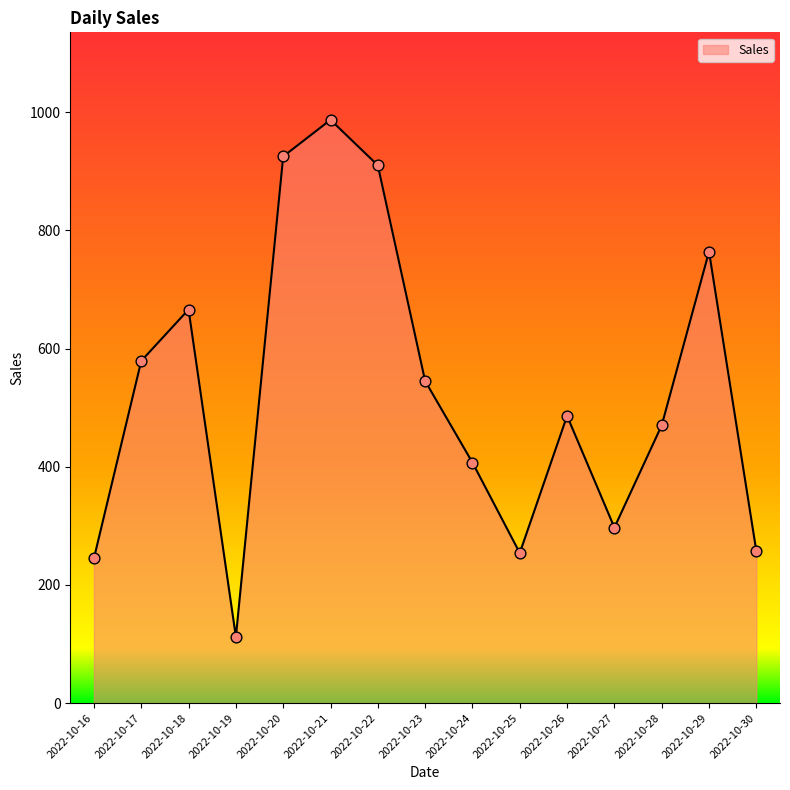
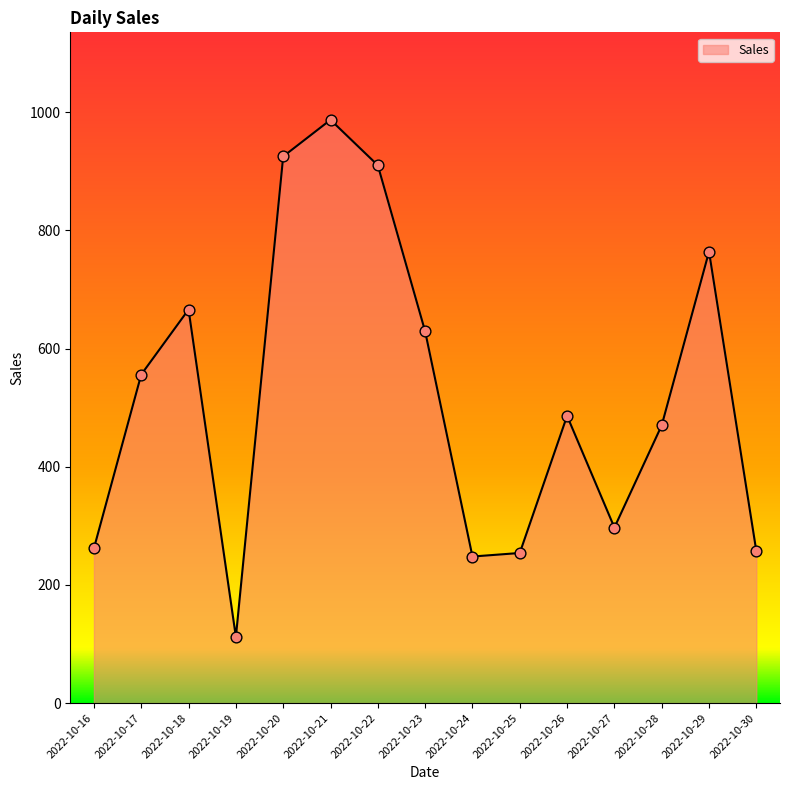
2022-10-16: 250 -> 260
2022-10-17: 580 -> 560
2022-10-23: 550 -> 630
2022-10-24: 410 -> 250
